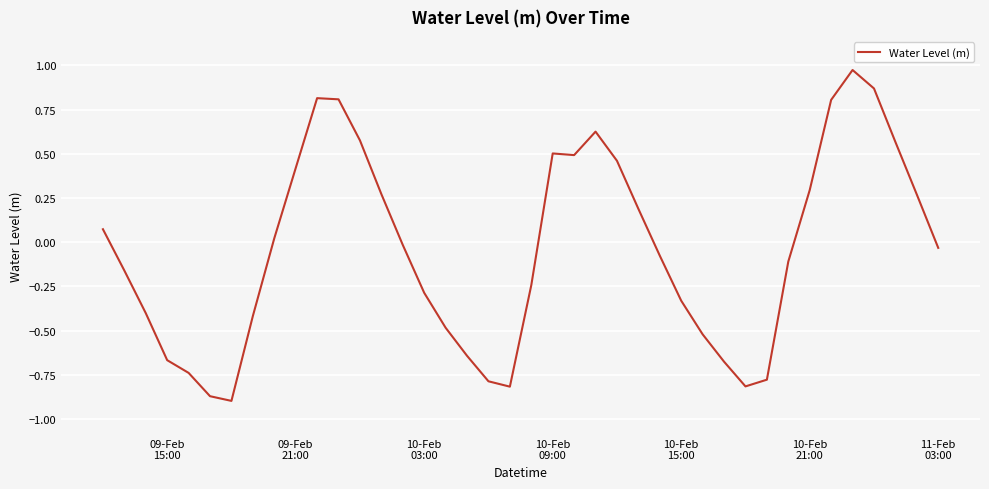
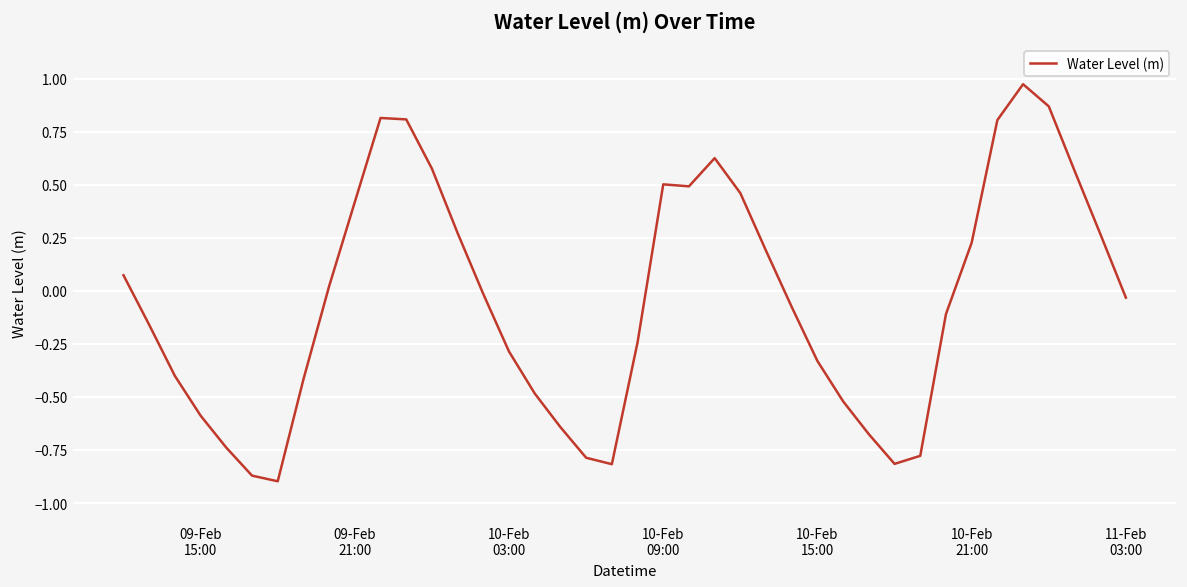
09-Feb 15:00: -0.67 -> -0.59
10-Feb 21:00: 0.29 -> 0.23
